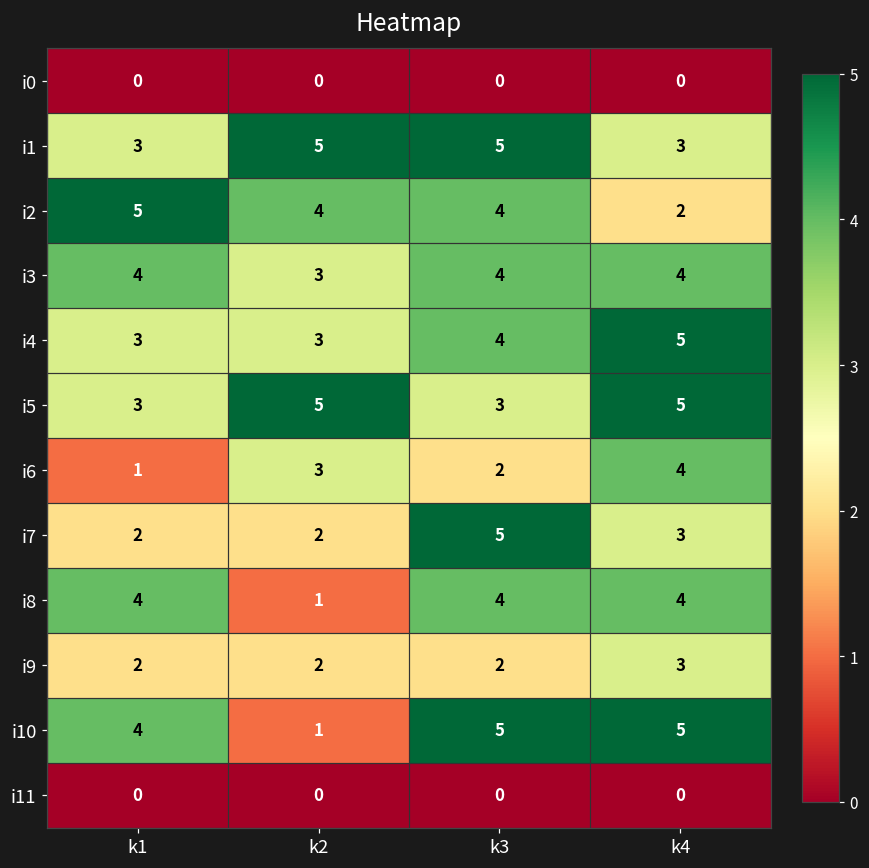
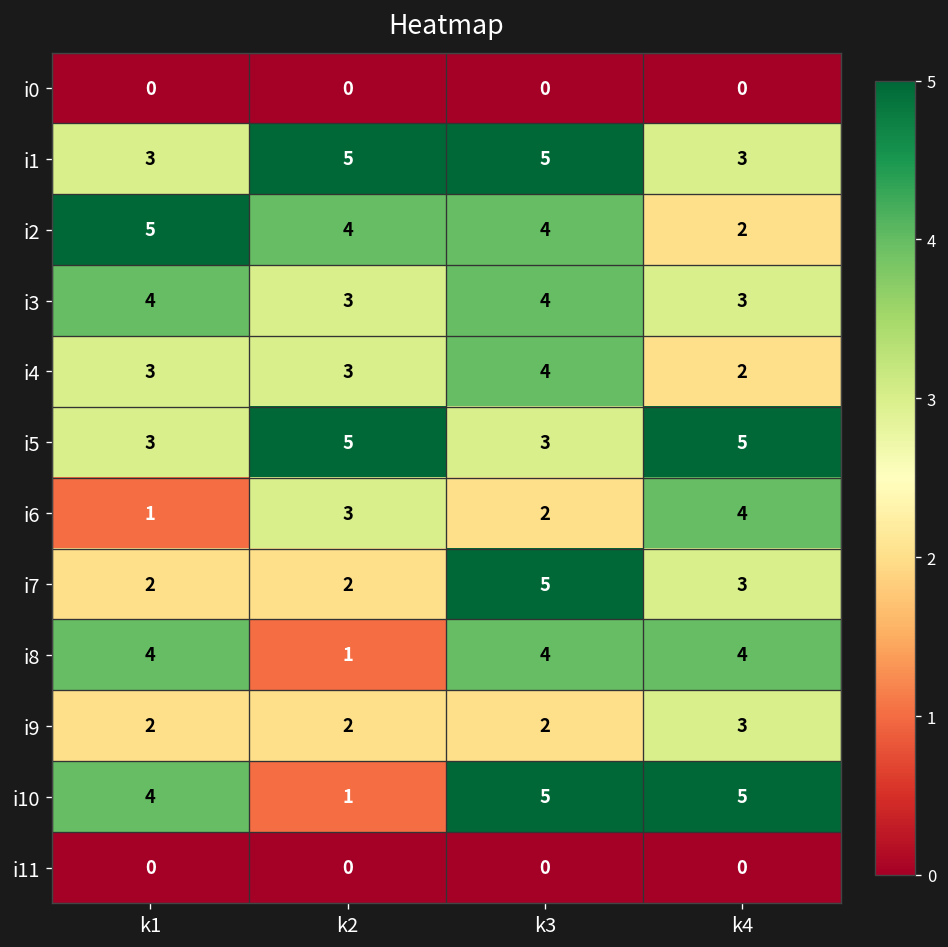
i3, k4: 4 -> 3
i4, k4: 5 -> 2
